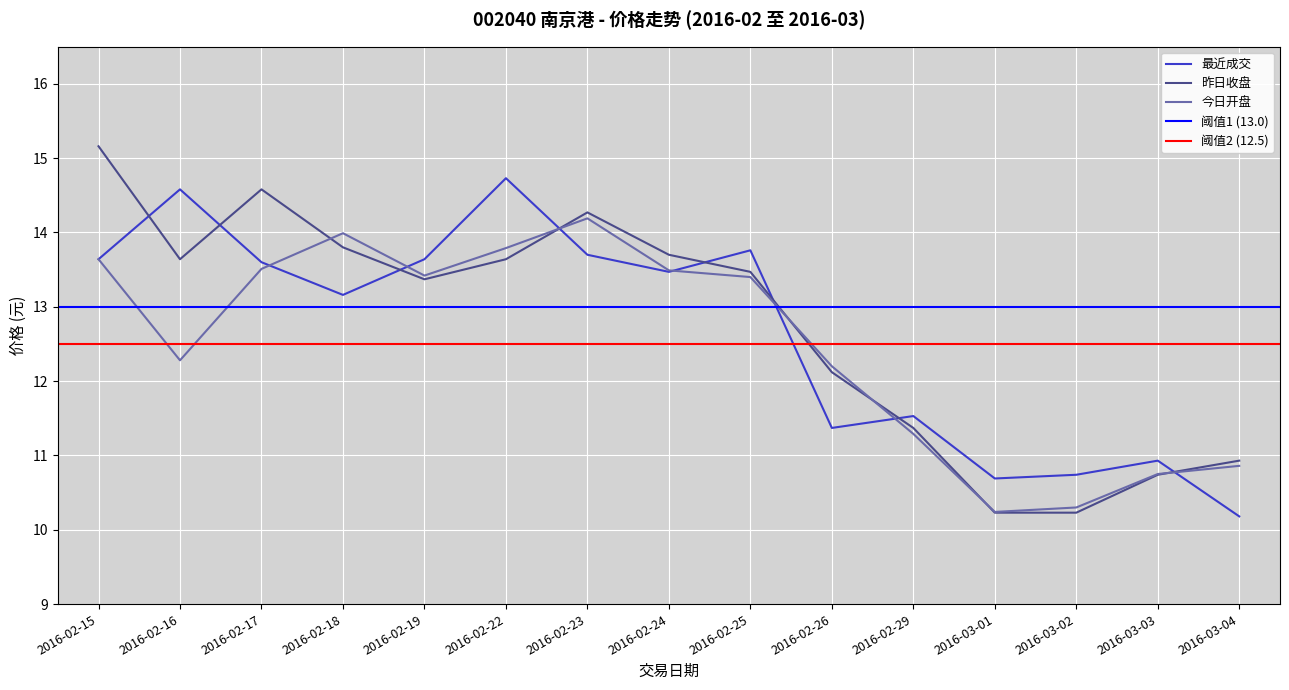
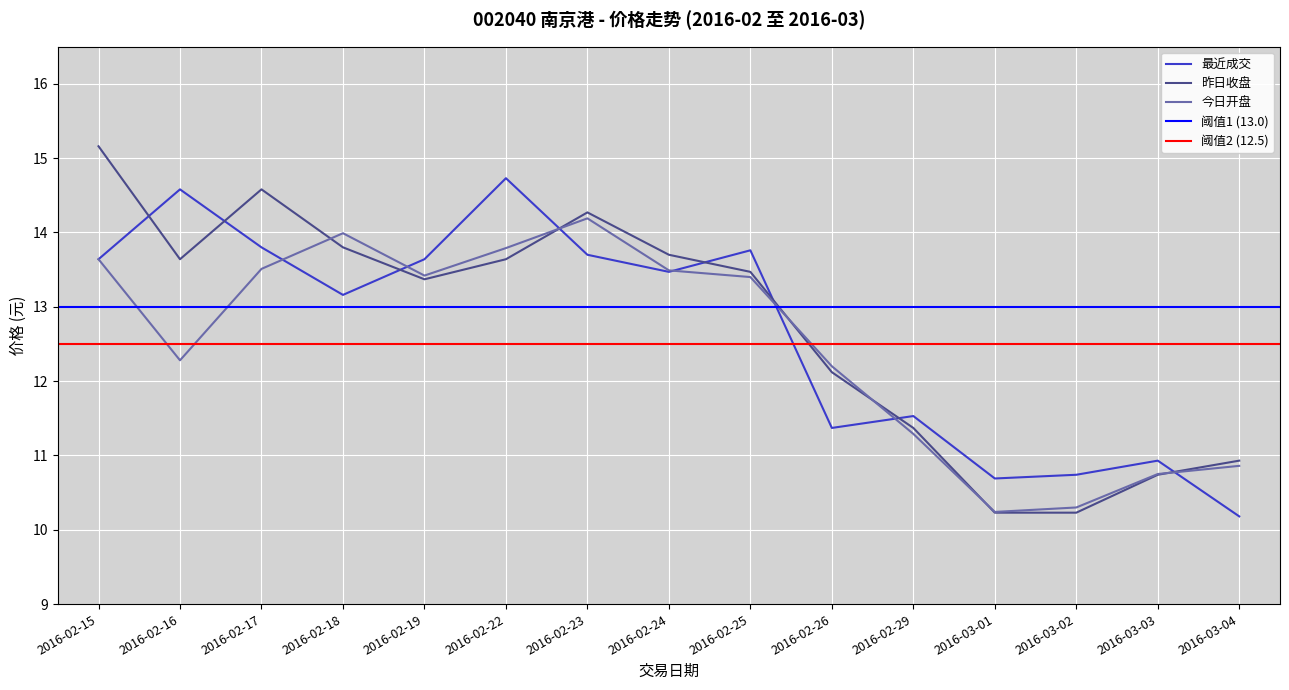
最近成交, 2016-02-17: 13.6 -> 13.8
